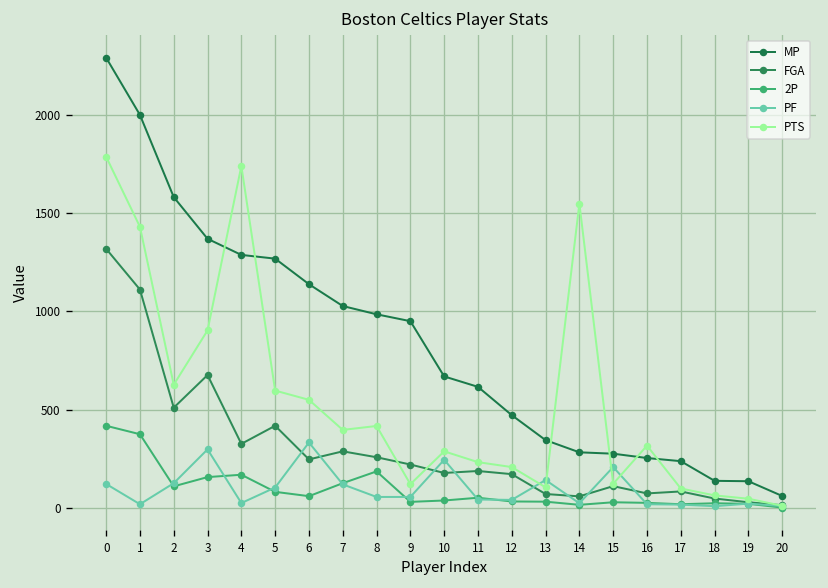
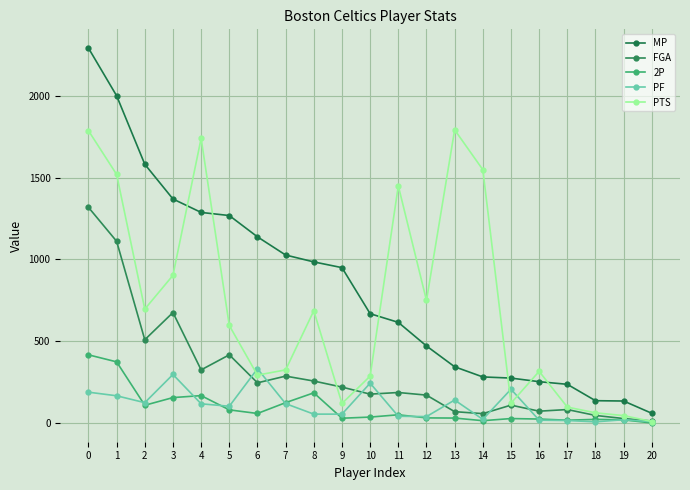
PF, 0: 120 -> 190
PF, 1: 20 -> 170
PTS, 1: 1430 -> 1520
PTS, 2: 630 -> 700
PF, 4: 30 -> 120
PTS, 6: 550 -> 290
PTS, 7: 400 -> 330
PTS, 8: 420 -> 690
PTS, 11: 230 -> 1450
PTS, 12: 210 -> 750
PTS, 13: 110 -> 1790
